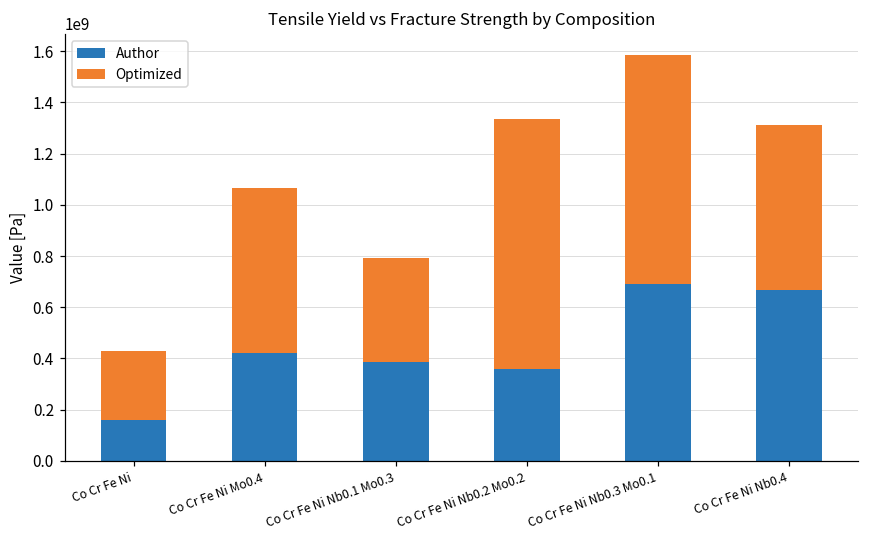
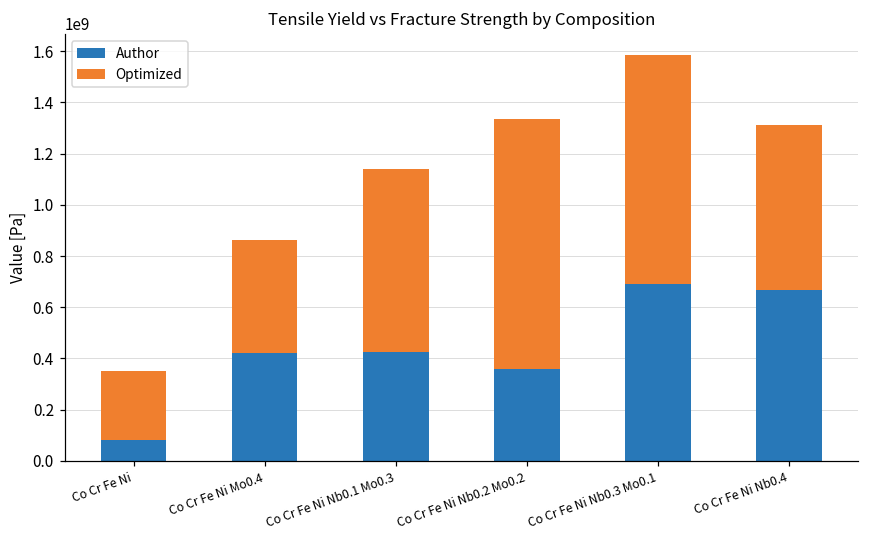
Author, Co Cr Fe Ni: 160000000 -> 80000000
Optimized, Co Cr Fe Ni Mo0.4: 650000000 -> 440000000
Author, Co Cr Fe Ni Nb0.1 Mo0.3: 390000000 -> 430000000
Optimized, Co Cr Fe Ni Nb0.1 Mo0.3: 410000000 -> 710000000
